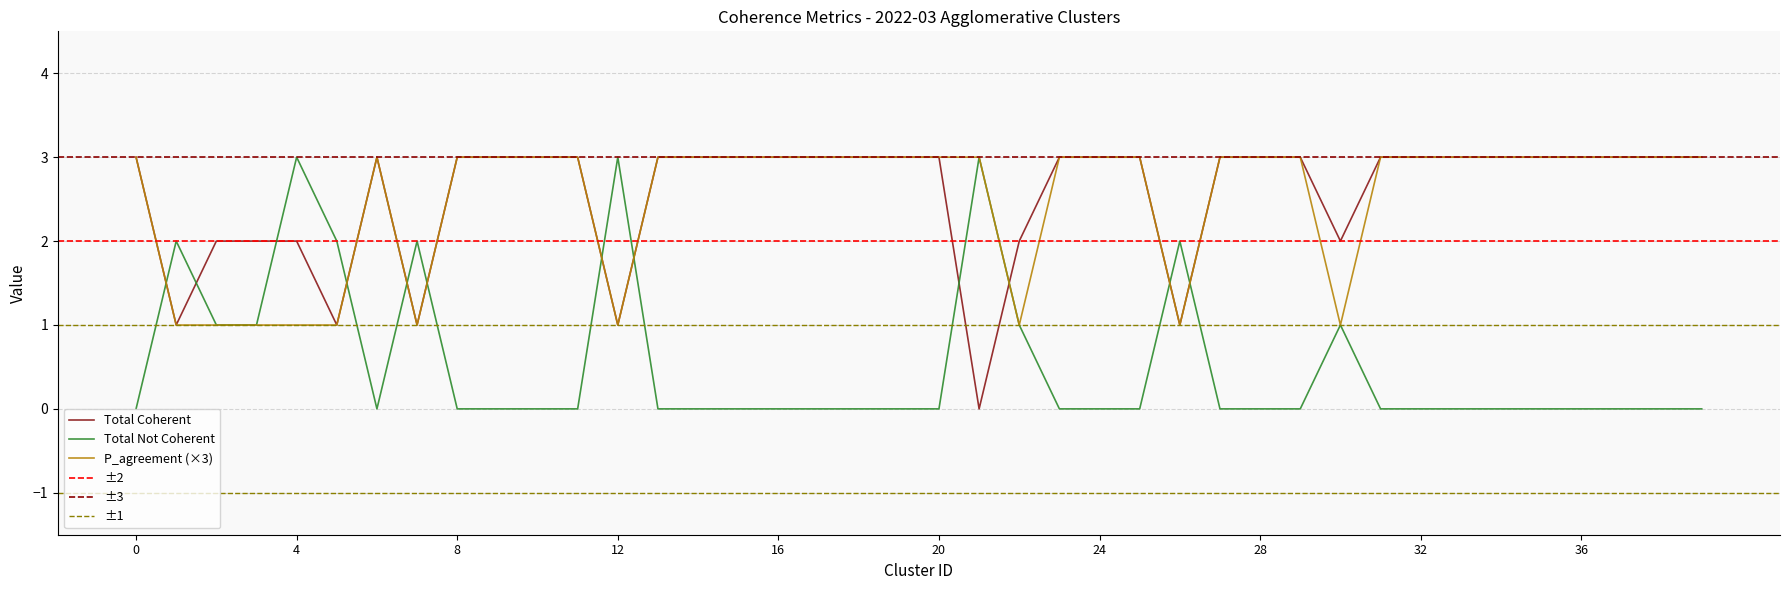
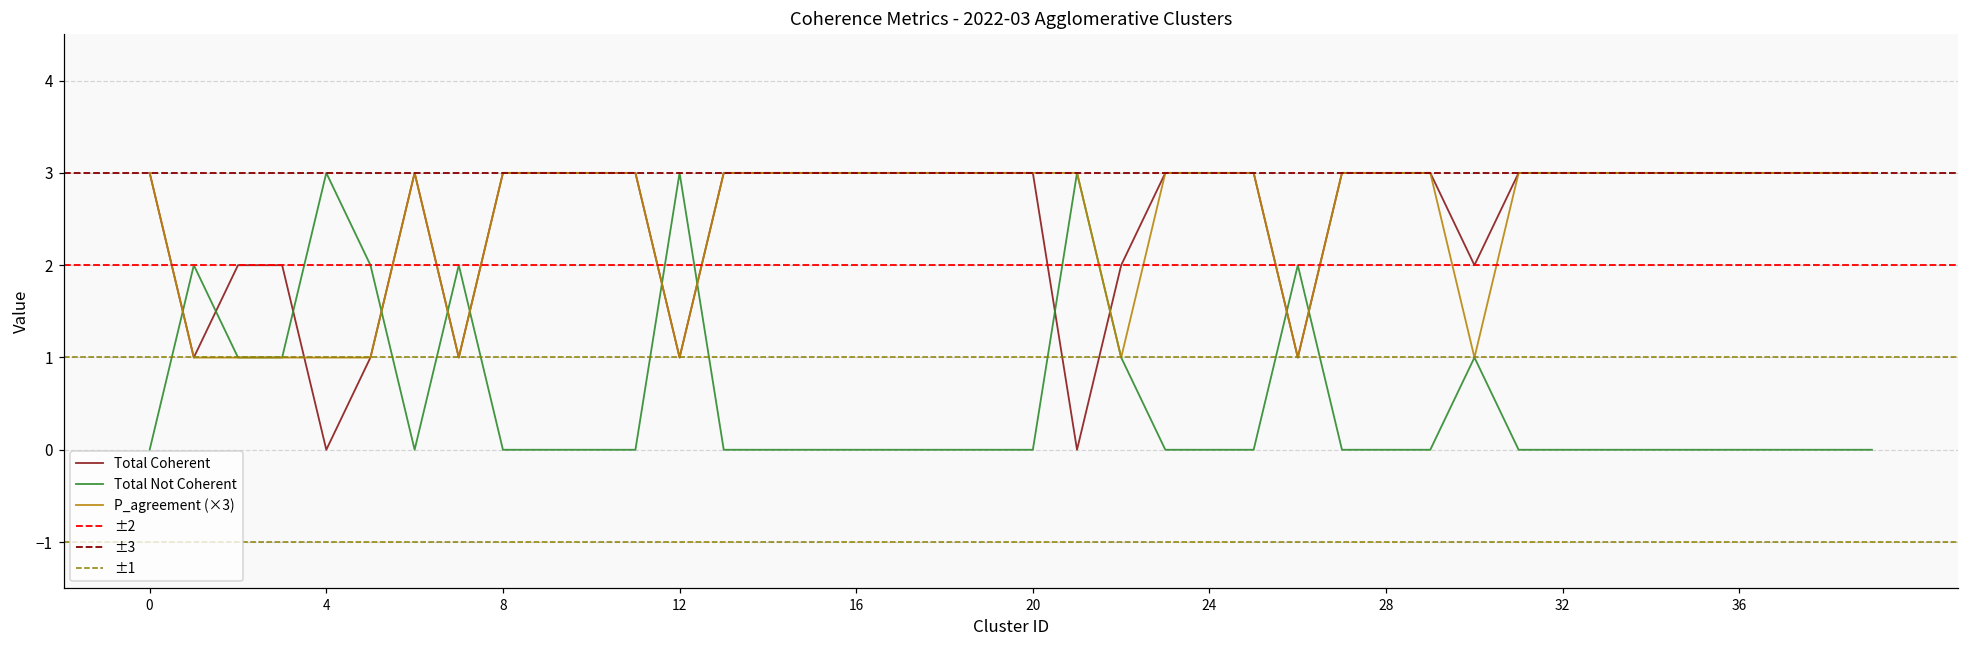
Total Coherent, 4: 2 -> 0
